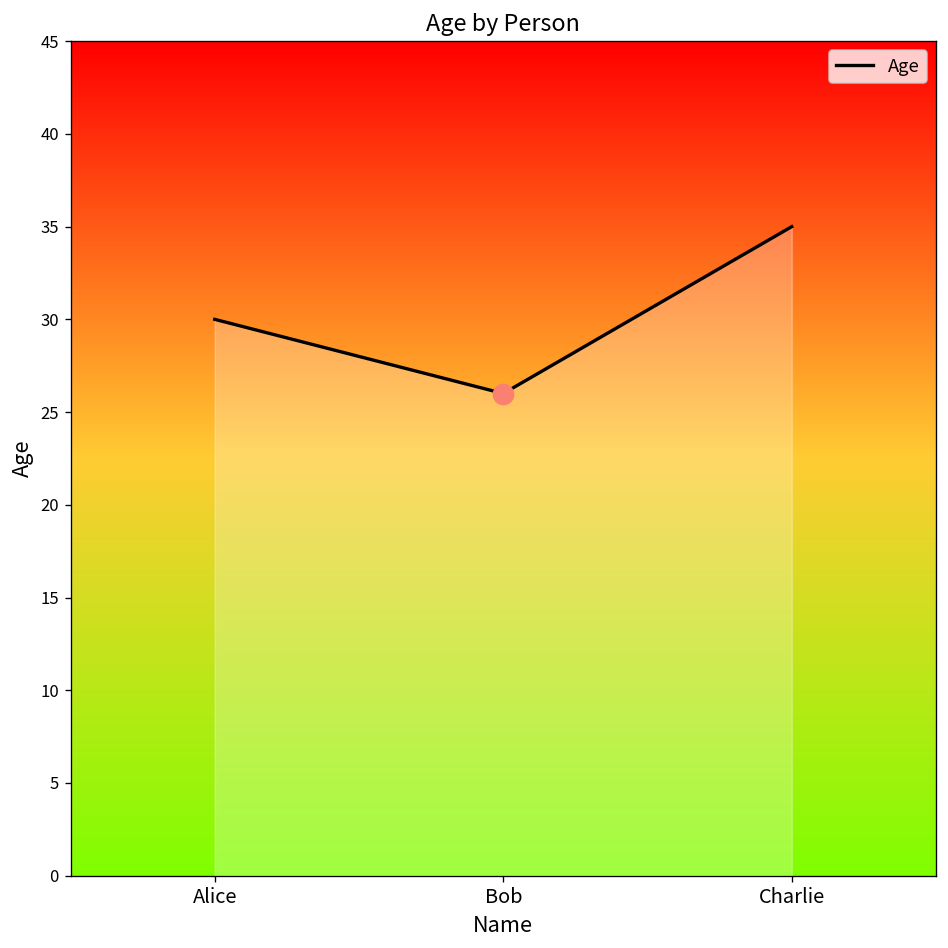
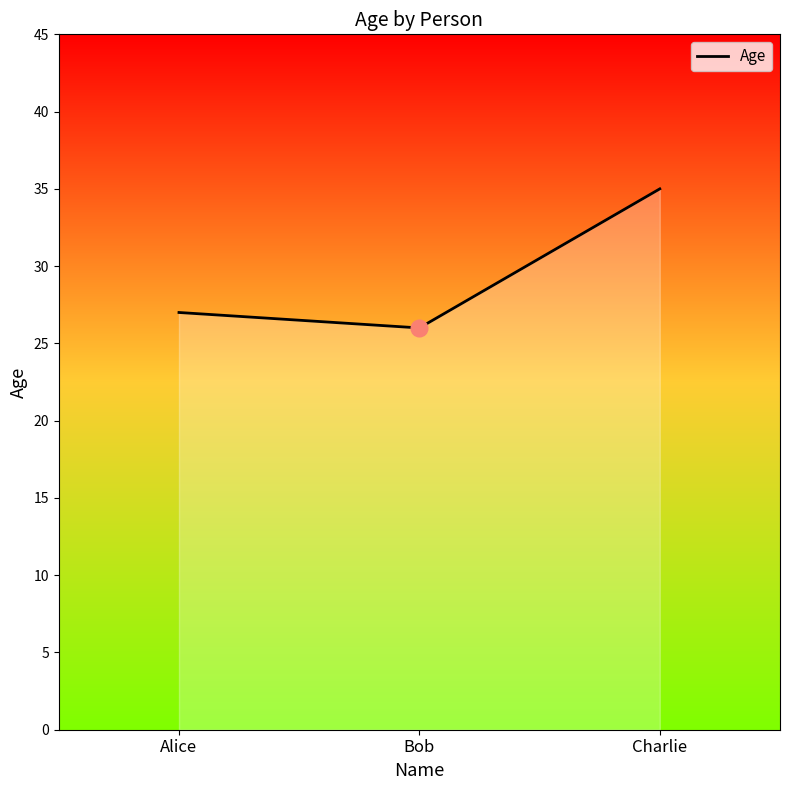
Age, Alice: 30 -> 27
